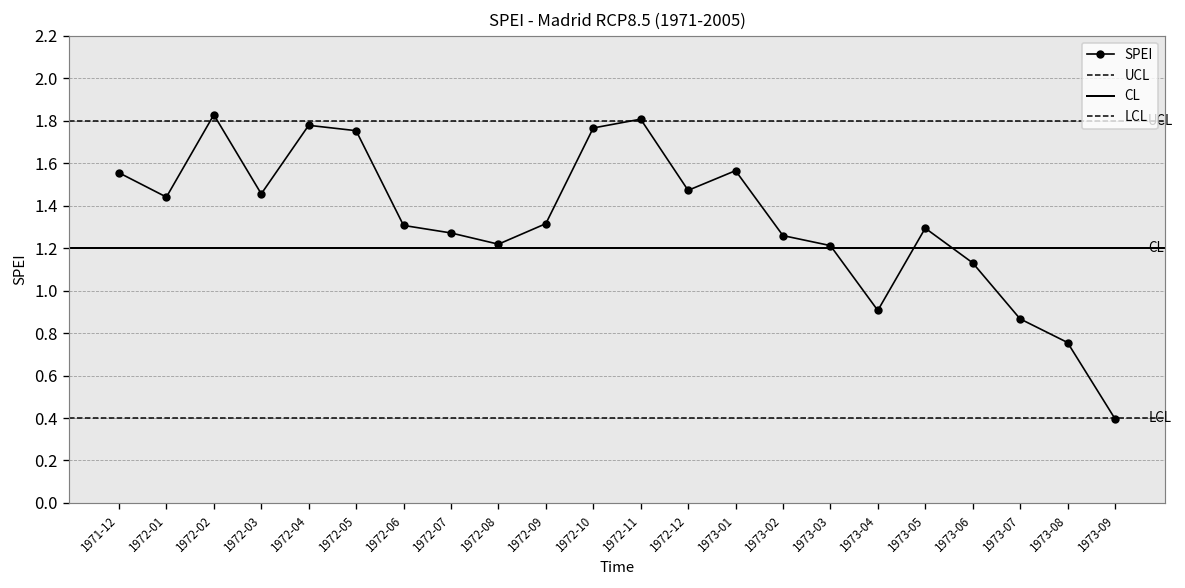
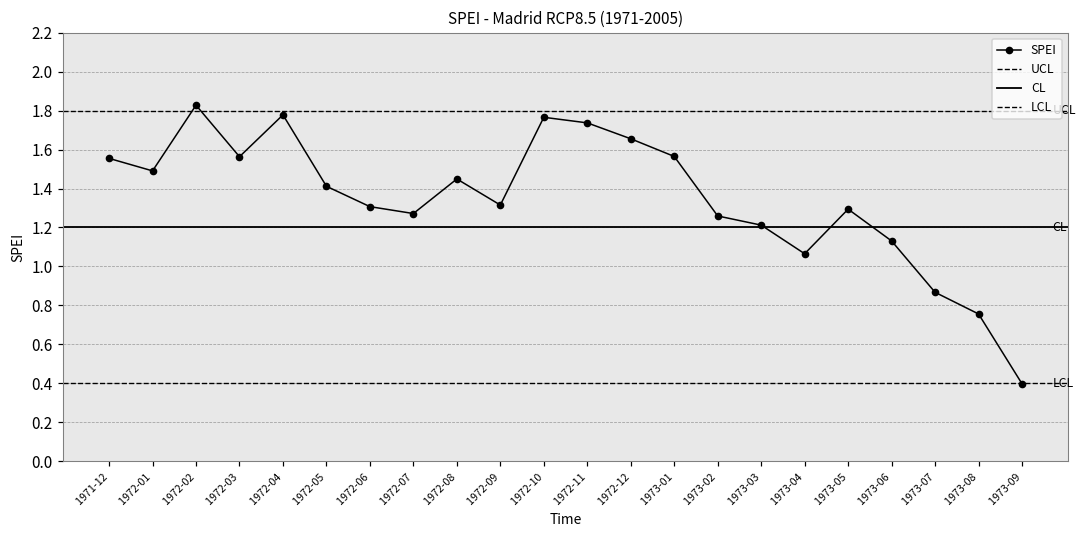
1972-01: 1.44 -> 1.49
1972-03: 1.46 -> 1.56
1972-05: 1.75 -> 1.41
1972-08: 1.22 -> 1.45
1972-11: 1.81 -> 1.74
1972-12: 1.47 -> 1.66
1973-04: 0.91 -> 1.07
